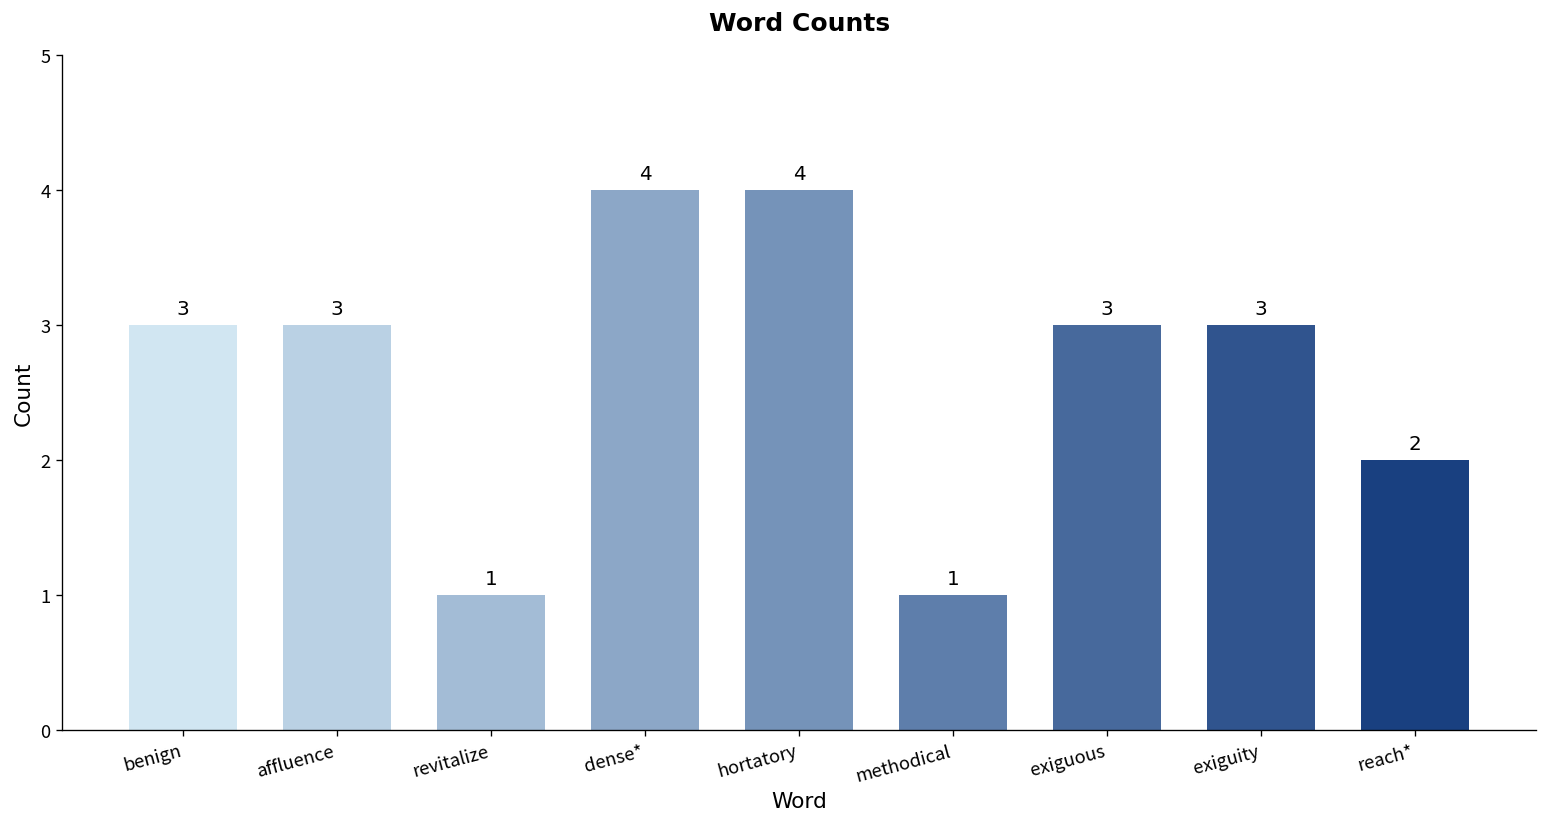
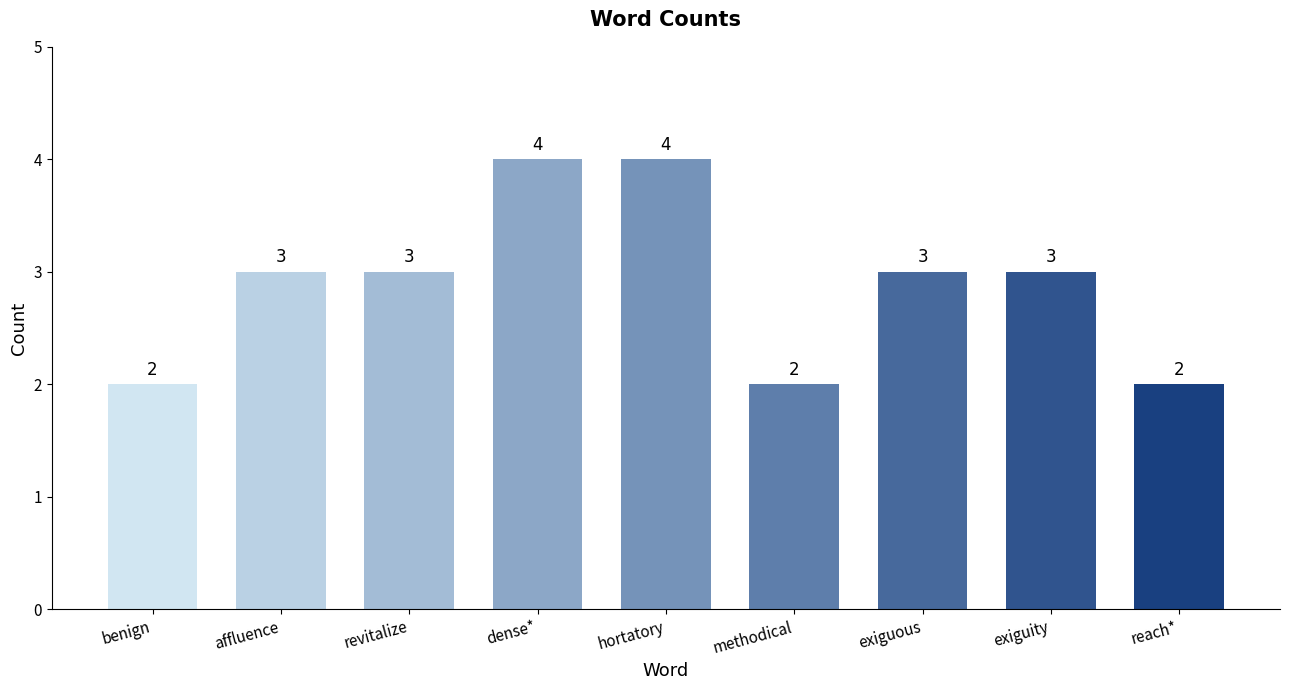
benign: 3 -> 2
revitalize: 1 -> 3
methodical: 1 -> 2
